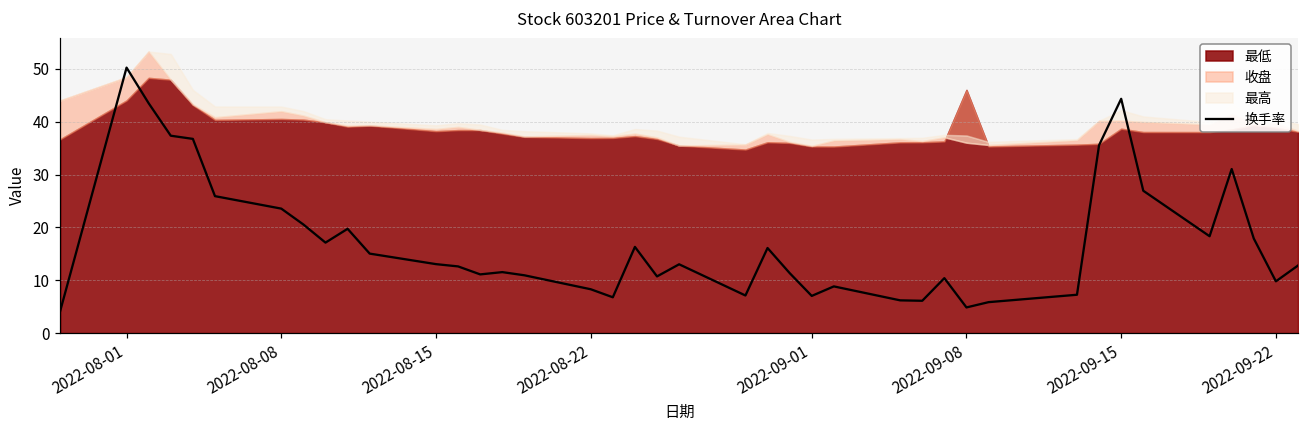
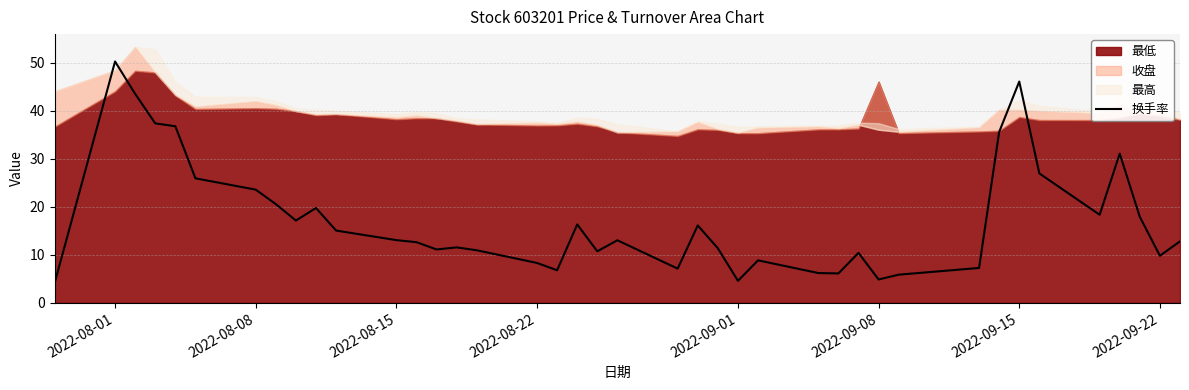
换手率, 2022-09-01: 7 -> 5
换手率, 2022-09-15: 44 -> 46
